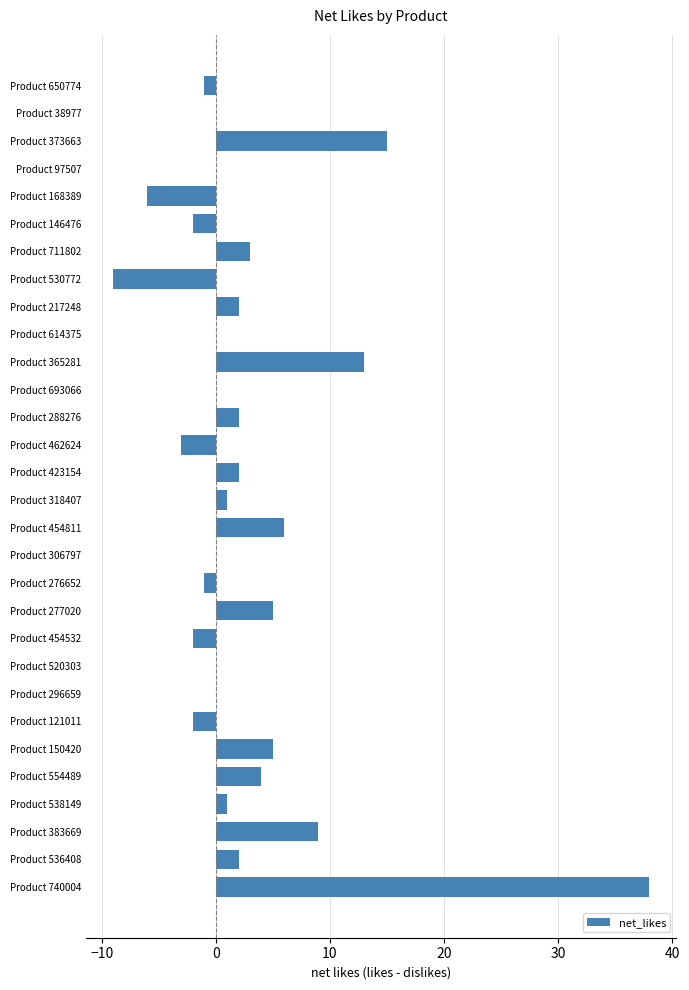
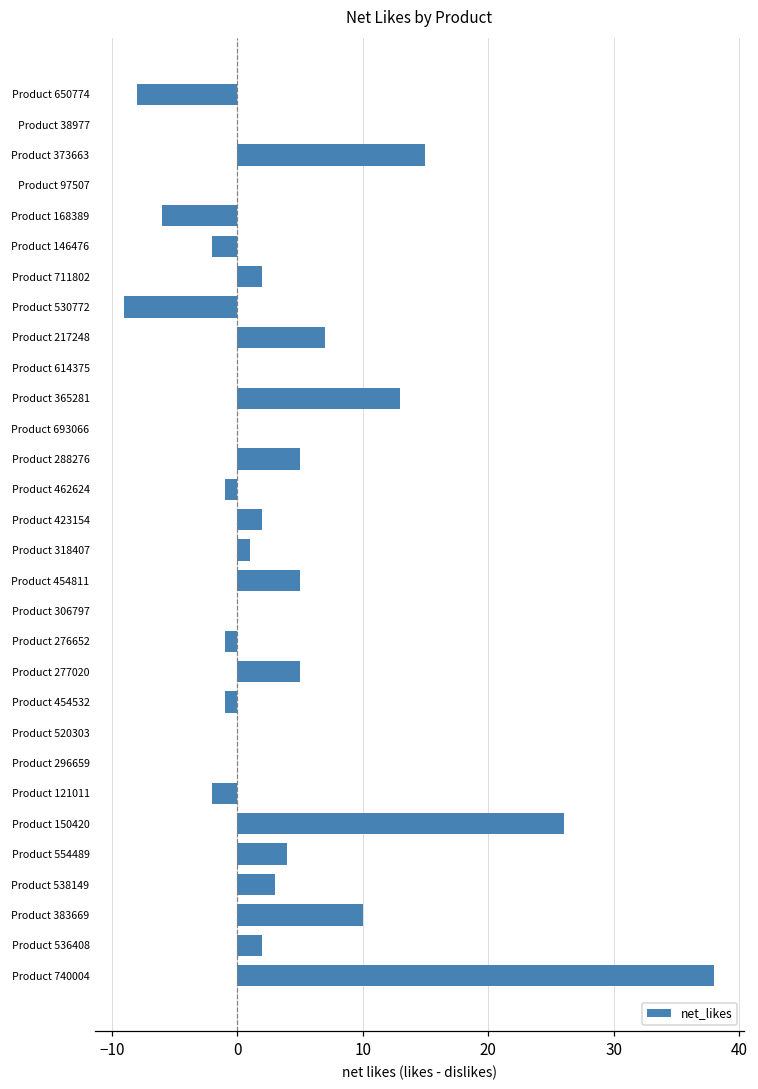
Product 650774: -1 -> -8
Product 711802: 3 -> 2
Product 217248: 2 -> 7
Product 288276: 2 -> 5
Product 462624: -3 -> -1
Product 454811: 6 -> 5
Product 454532: -2 -> -1
Product 150420: 5 -> 26
Product 538149: 1 -> 3
Product 383669: 9 -> 10
